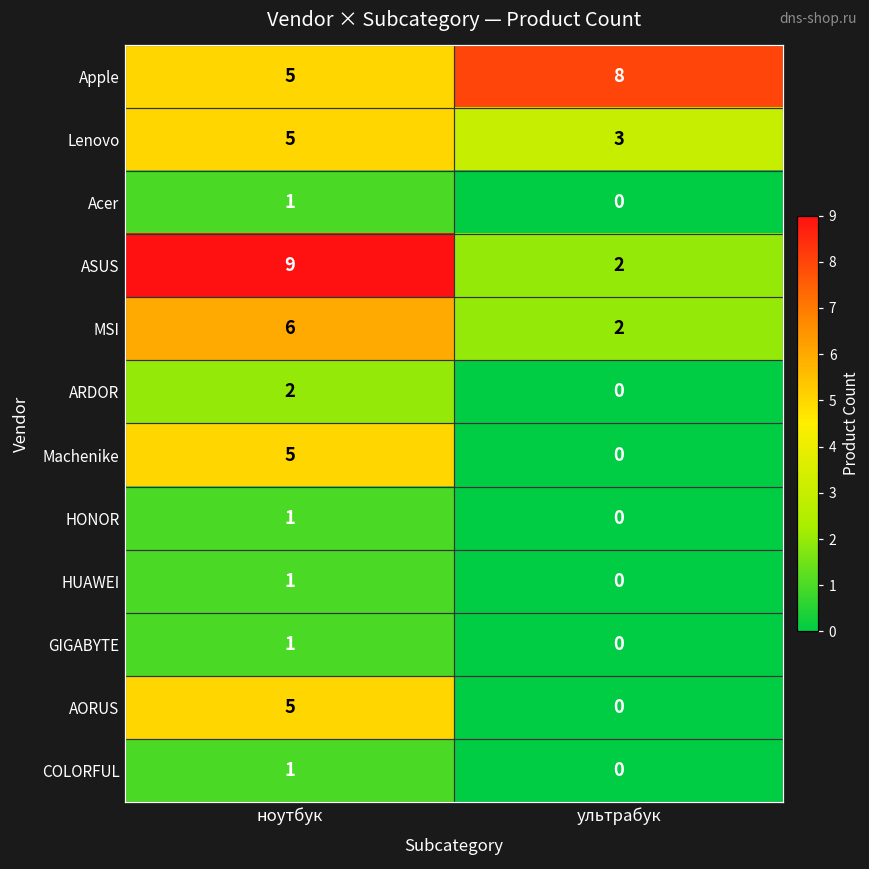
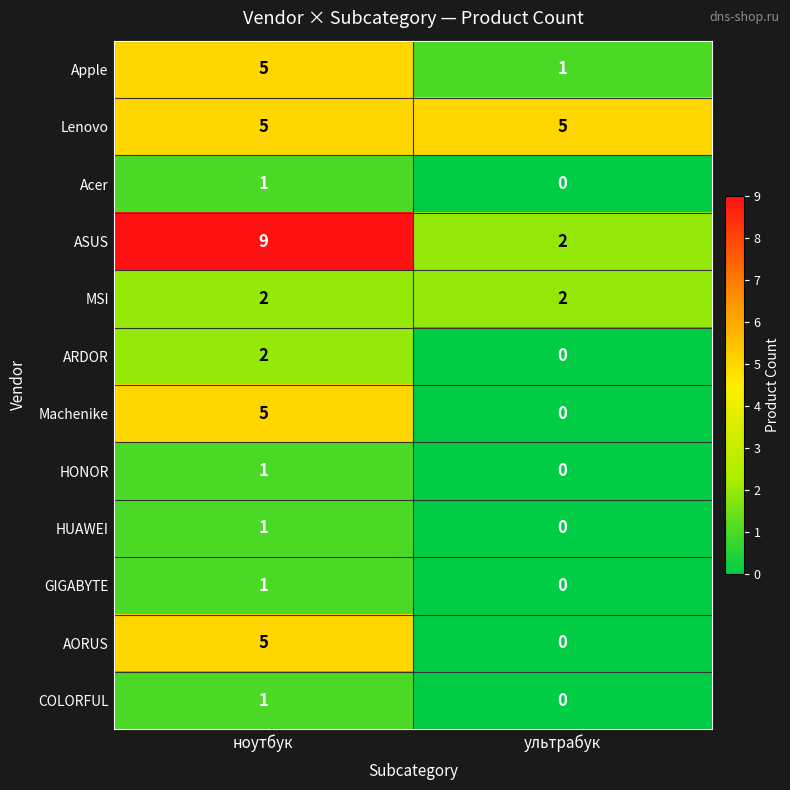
Apple, ультрабук: 8 -> 1
Lenovo, ультрабук: 3 -> 5
MSI, ноутбук: 6 -> 2
